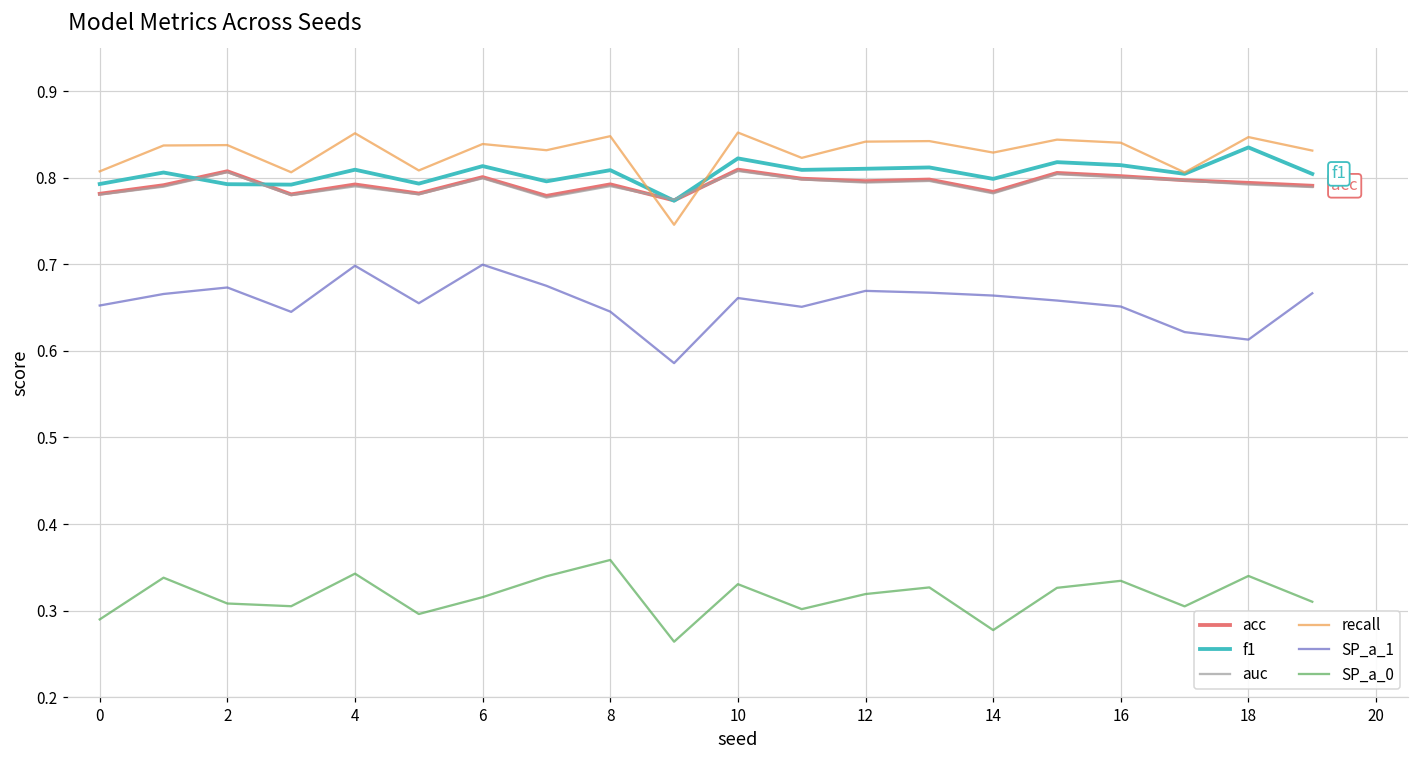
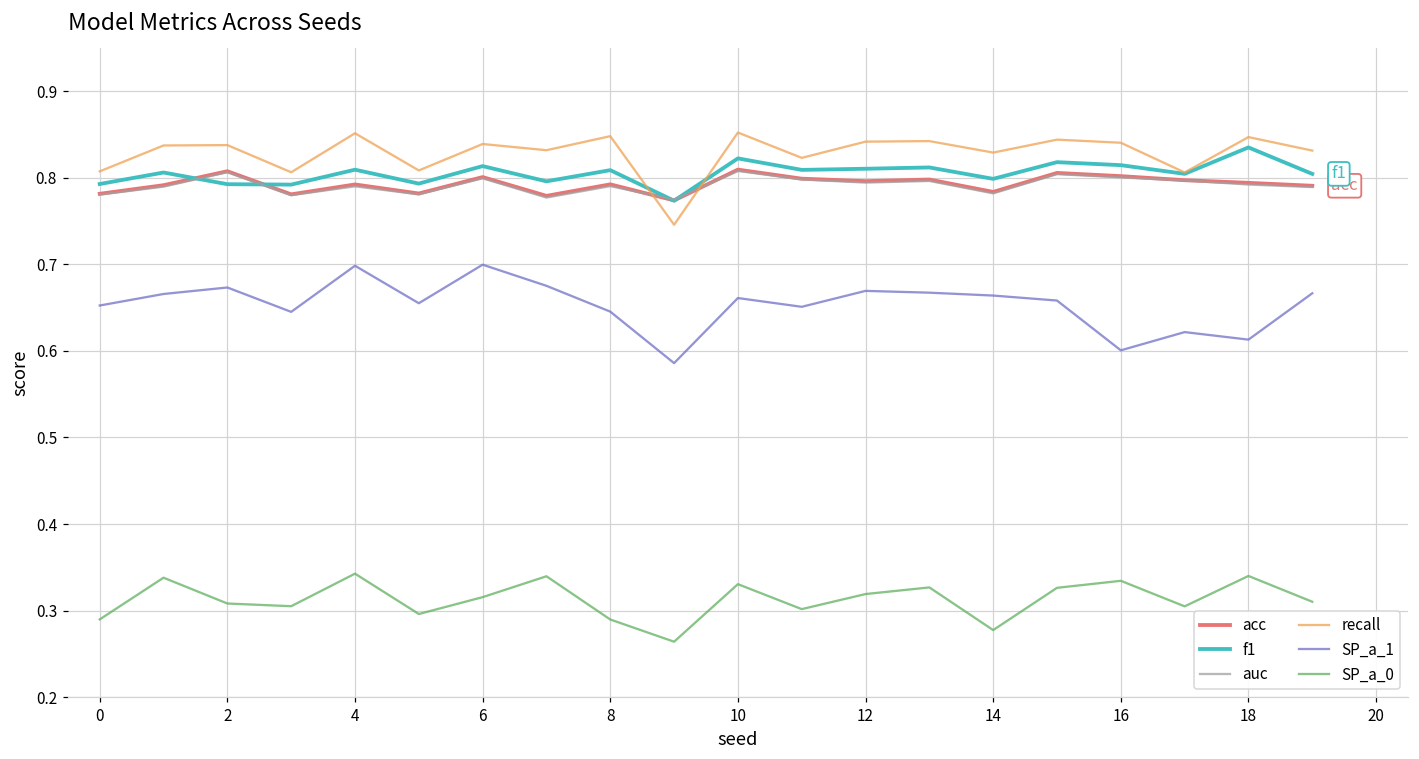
SP_a_0, 8: 0.36 -> 0.29
SP_a_1, 16: 0.65 -> 0.60
